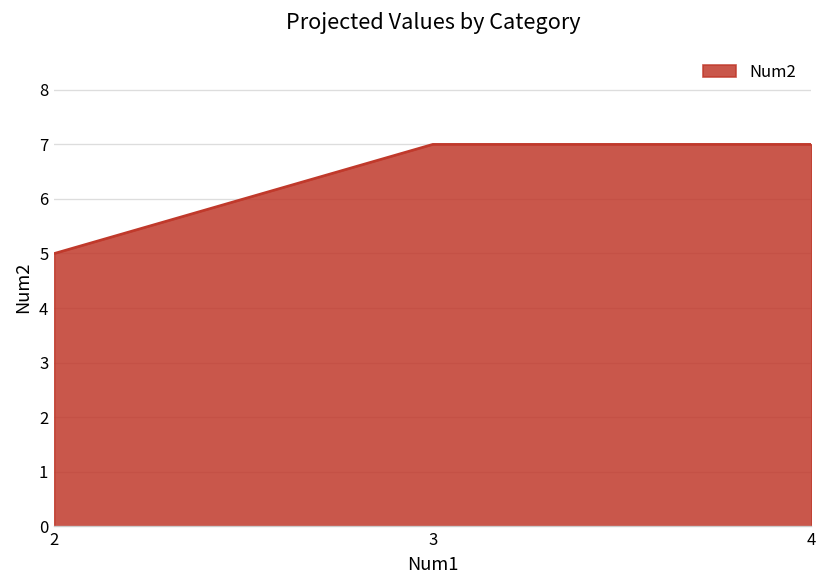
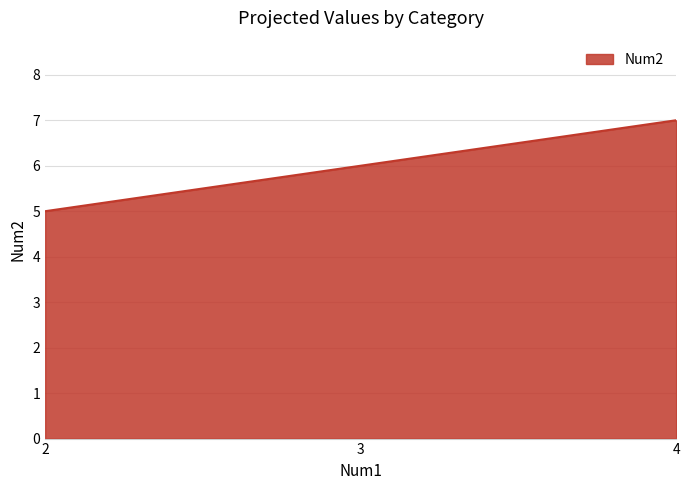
3: 7 -> 6
